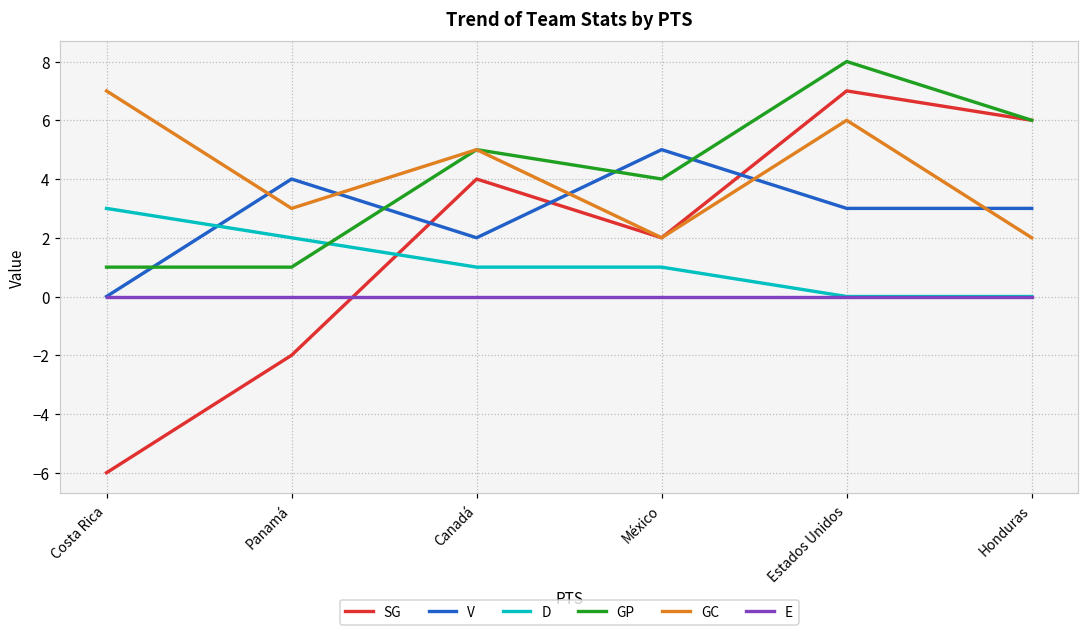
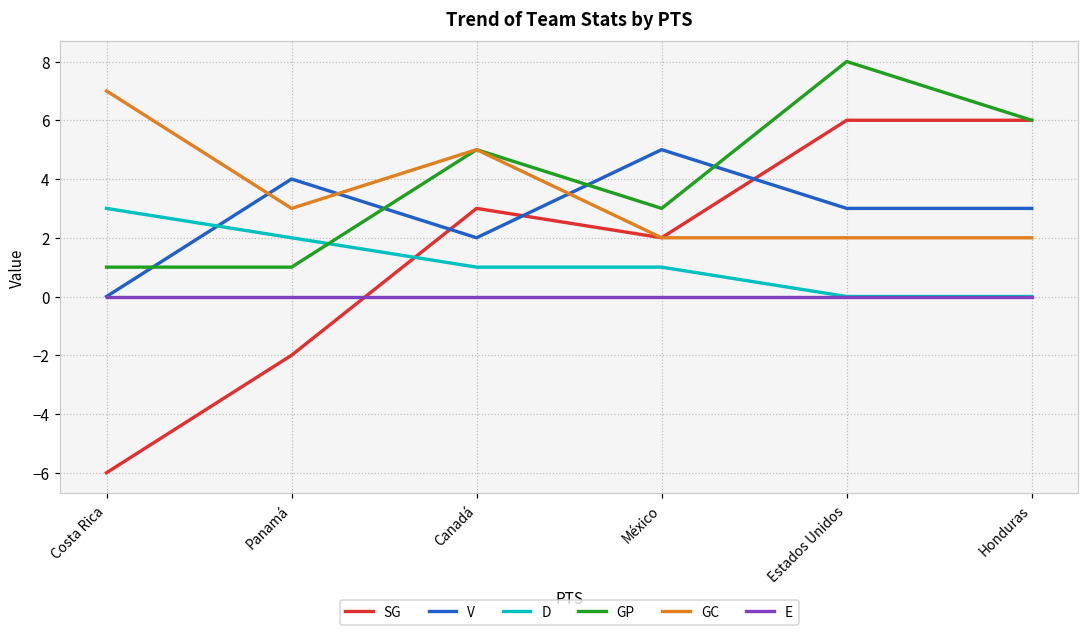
SG, Canadá: 4 -> 3
GP, México: 4 -> 3
SG, Estados Unidos: 7 -> 6
GC, Estados Unidos: 6 -> 2
